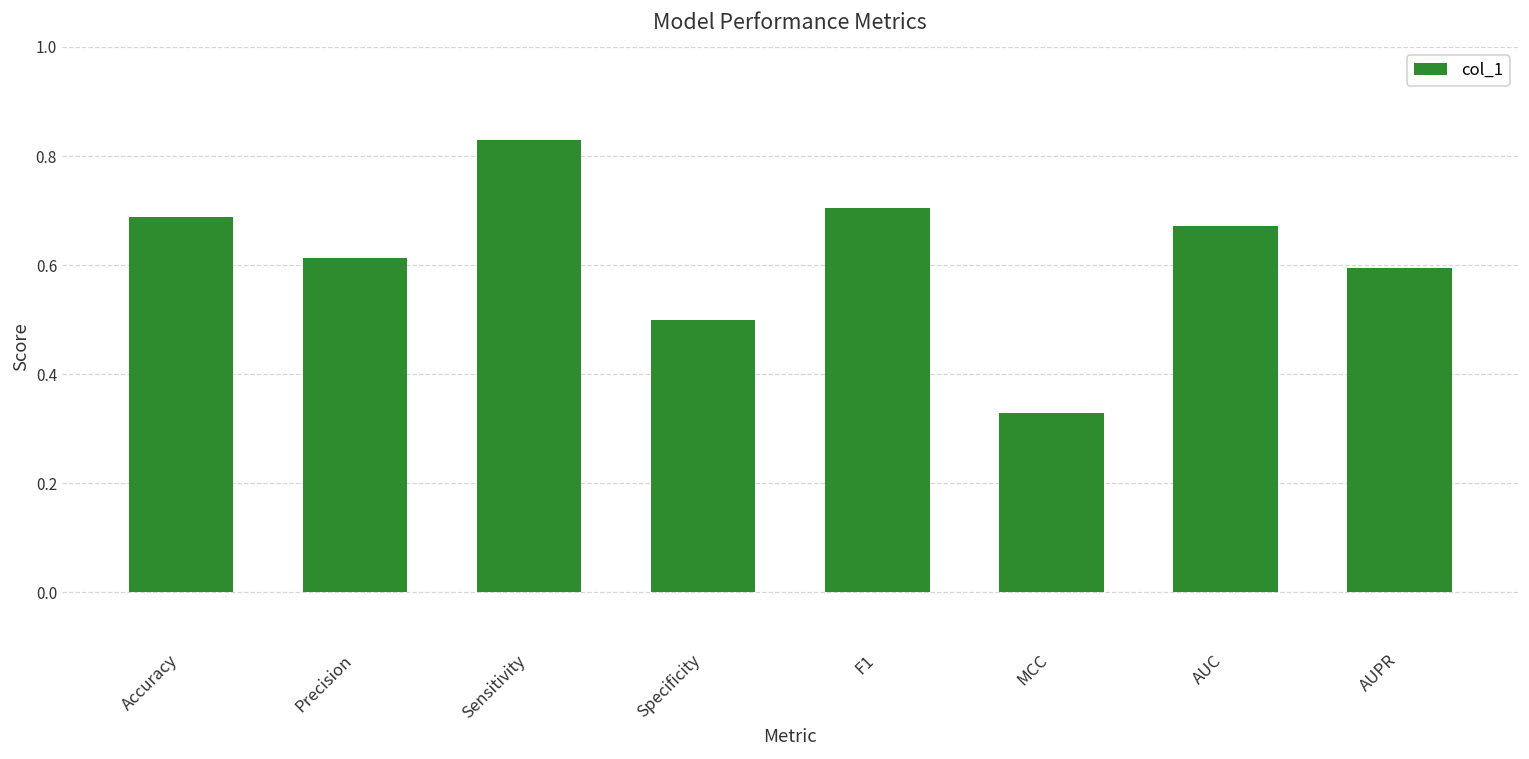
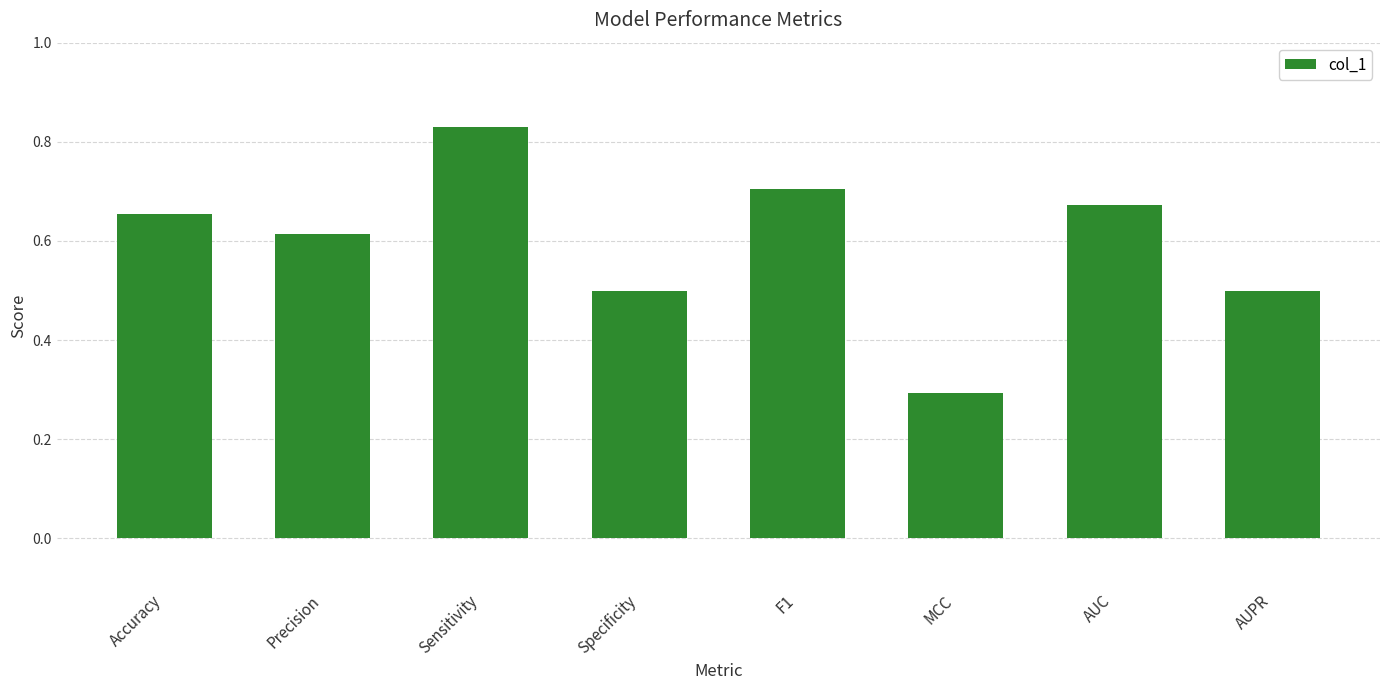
Accuracy: 0.69 -> 0.65
MCC: 0.33 -> 0.29
AUPR: 0.59 -> 0.50
